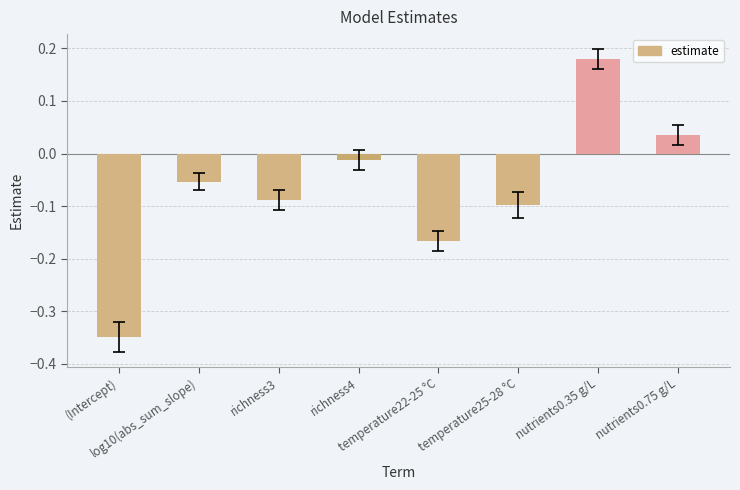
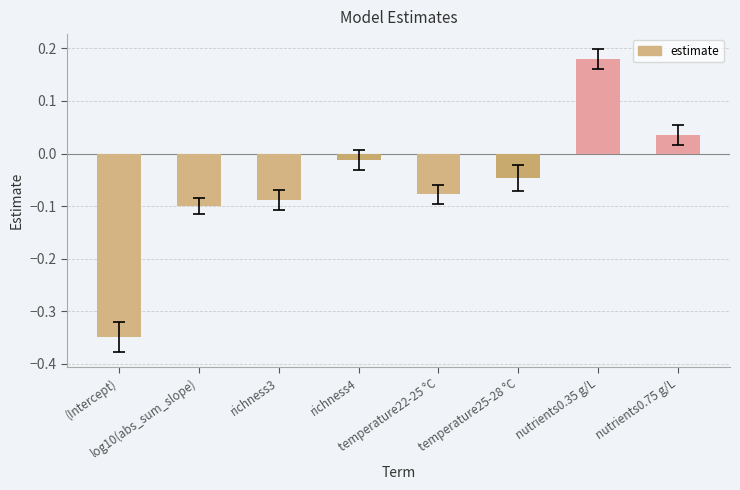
estimate, log10(abs_sum_slope): -0.05 -> -0.10
estimate, temperature22-25 °C: -0.17 -> -0.08
estimate, temperature25-28 °C: -0.10 -> -0.05
